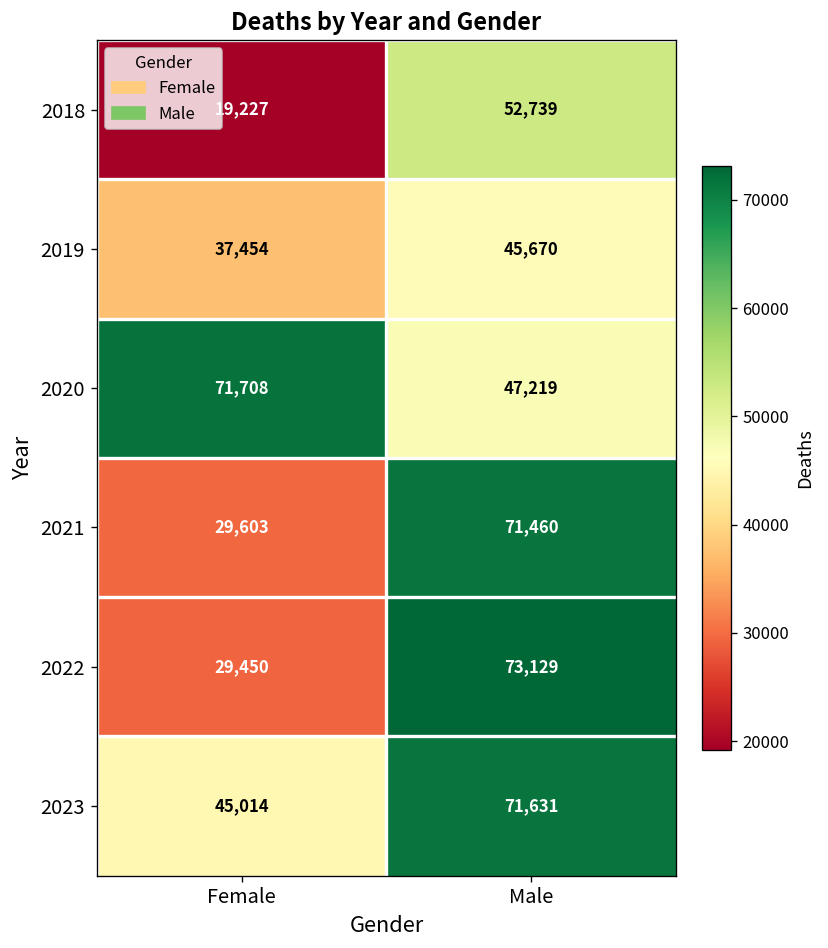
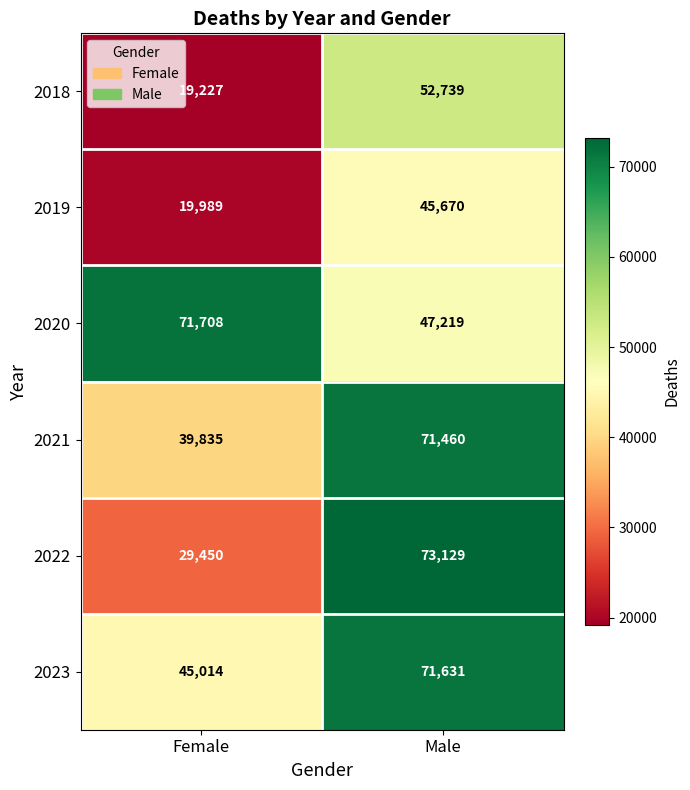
2019, Female: 37,454 -> 19,989
2021, Female: 29,603 -> 39,835
